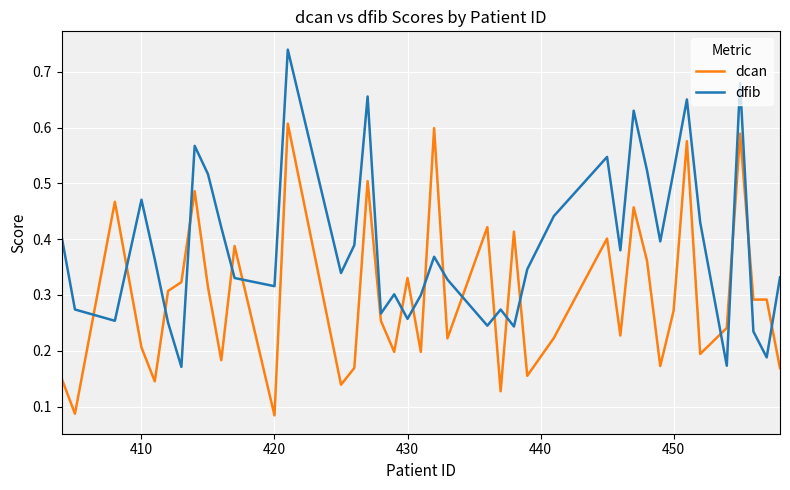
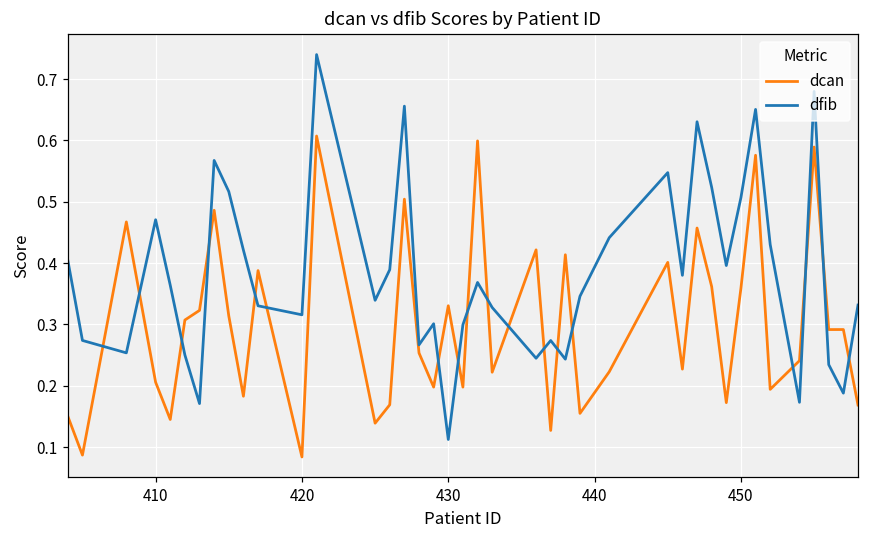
dfib, 430: 0.26 -> 0.11
dcan, 450: 0.27 -> 0.36
dfib, 450: 0.52 -> 0.51
